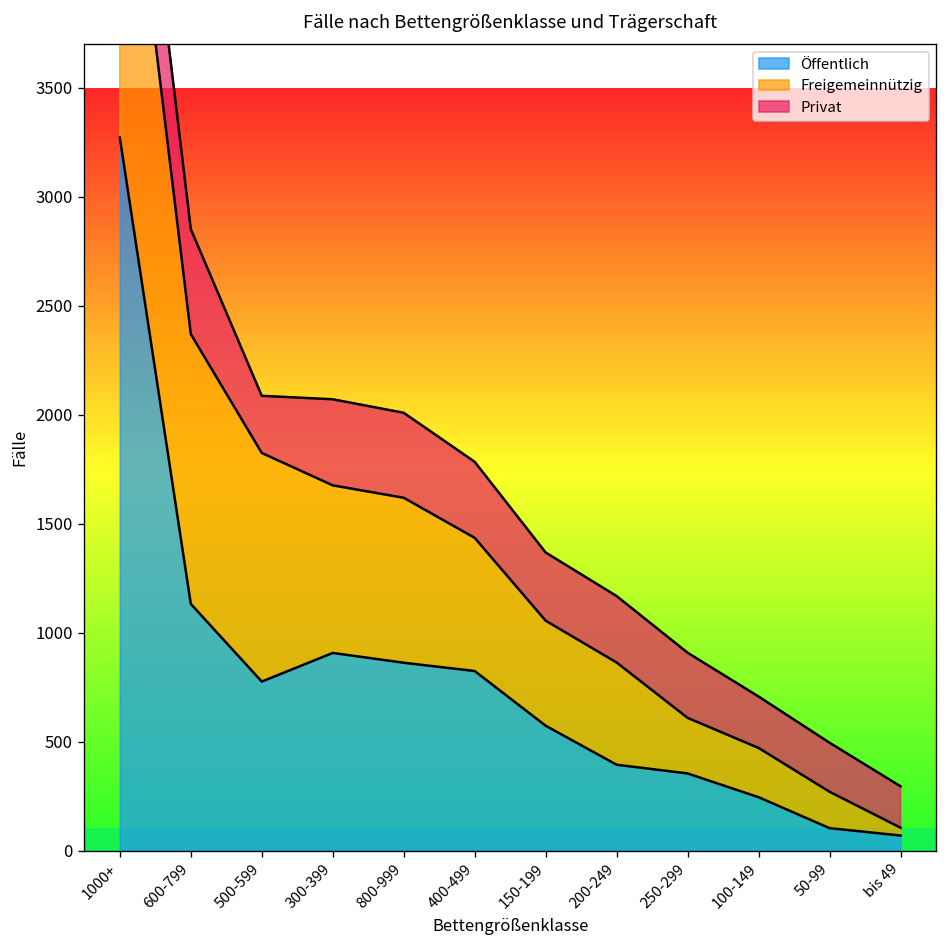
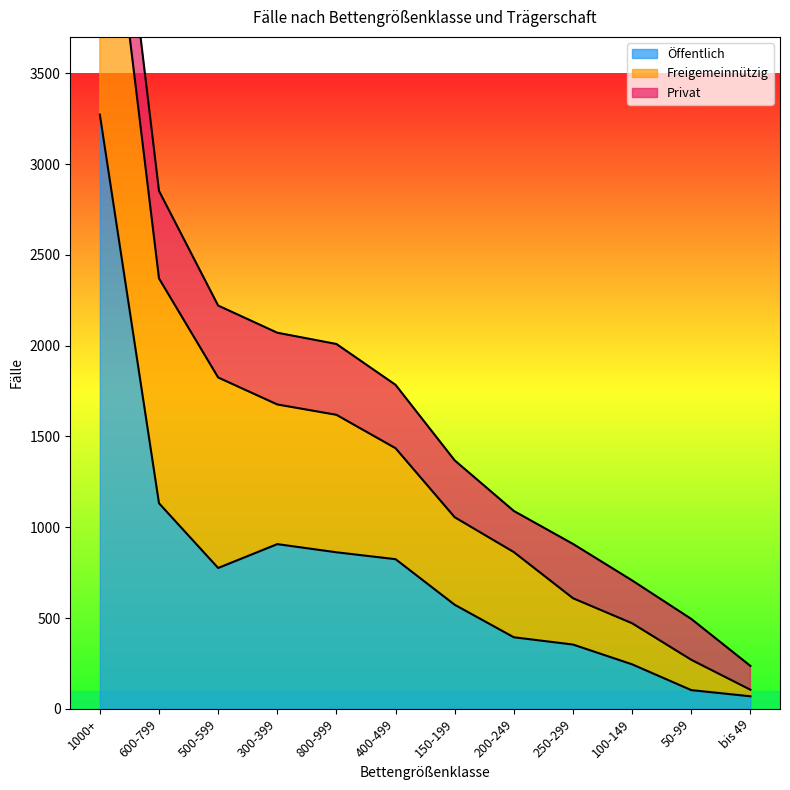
Privat, 500-599: 260 -> 400
Privat, 200-249: 310 -> 230
Privat, bis 49: 190 -> 130
